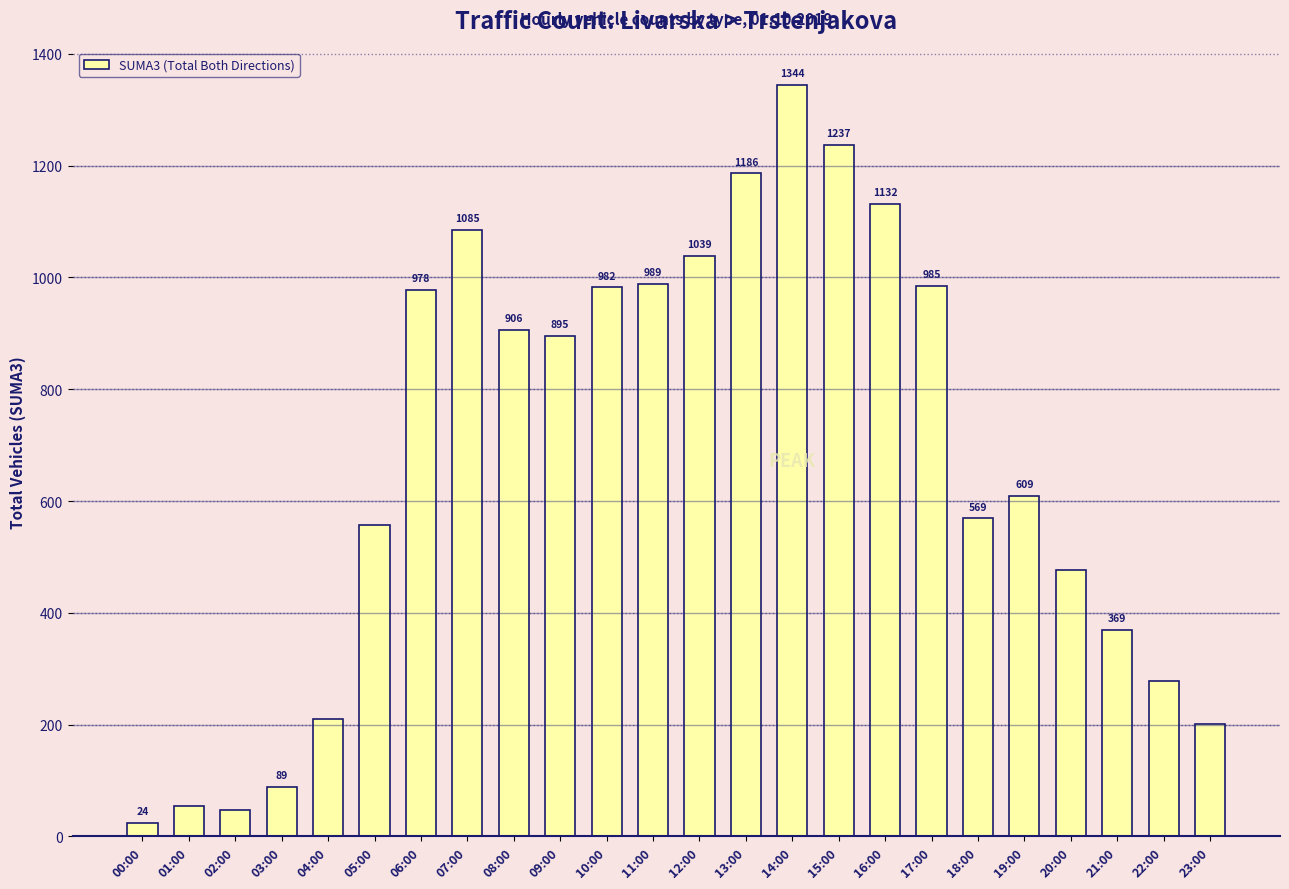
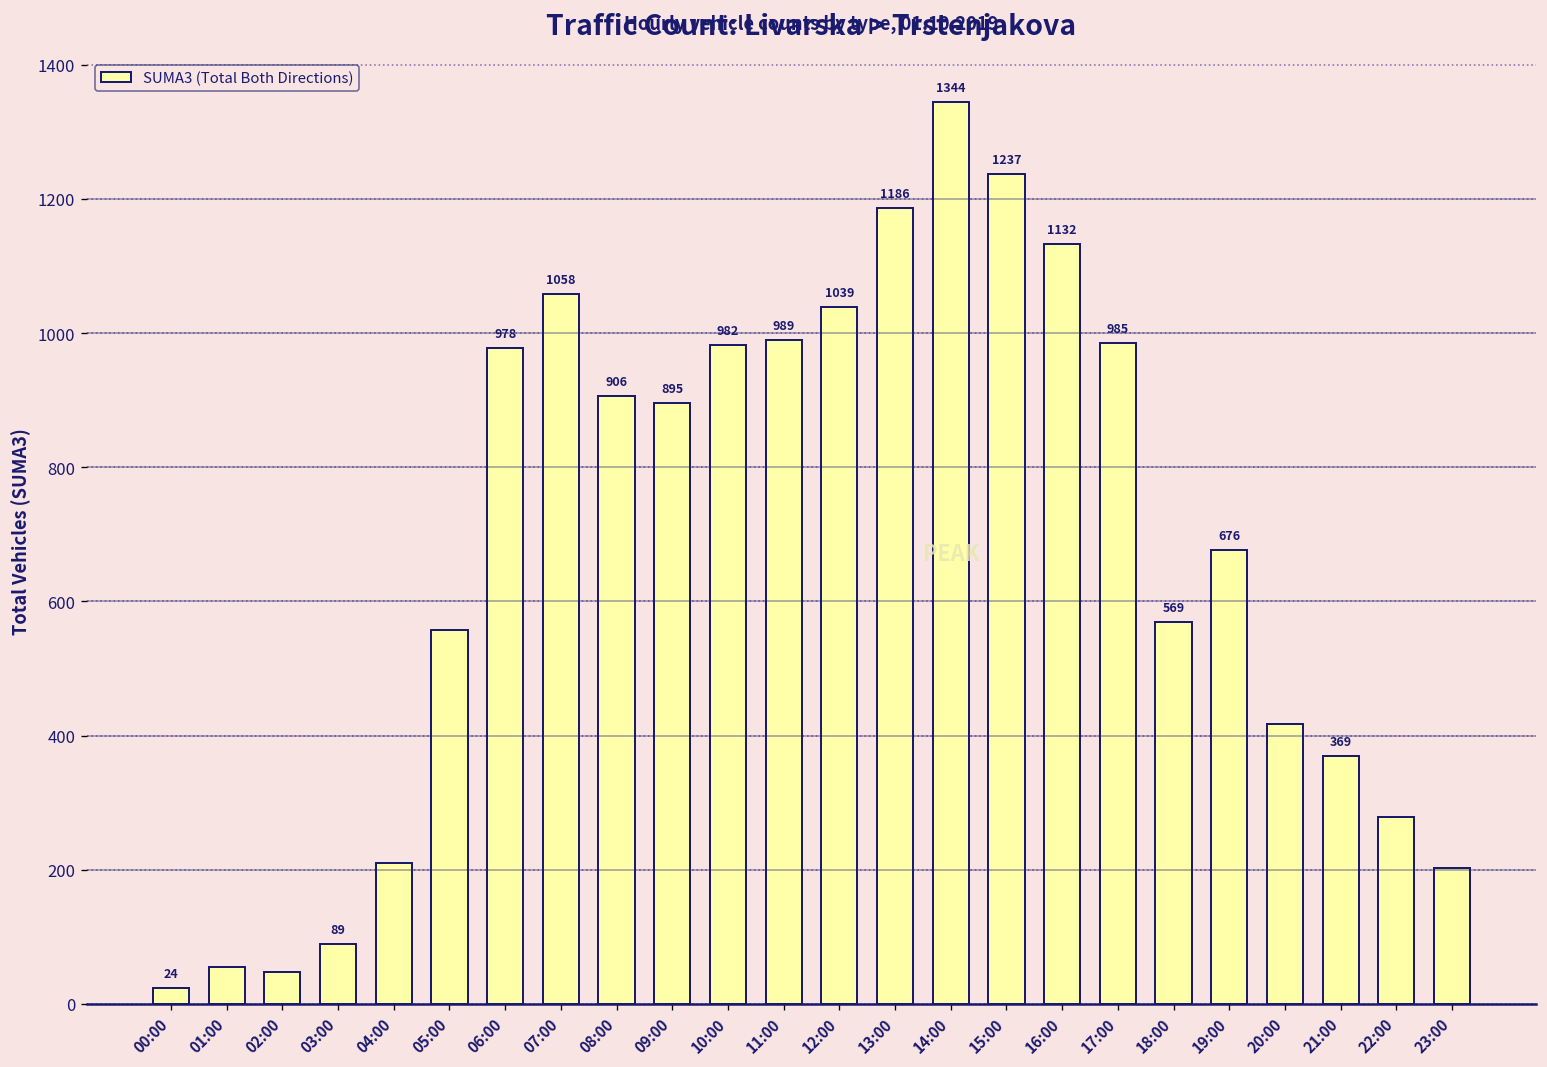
07:00: 1085 -> 1058
19:00: 609 -> 676
20:00: 480 -> 420
